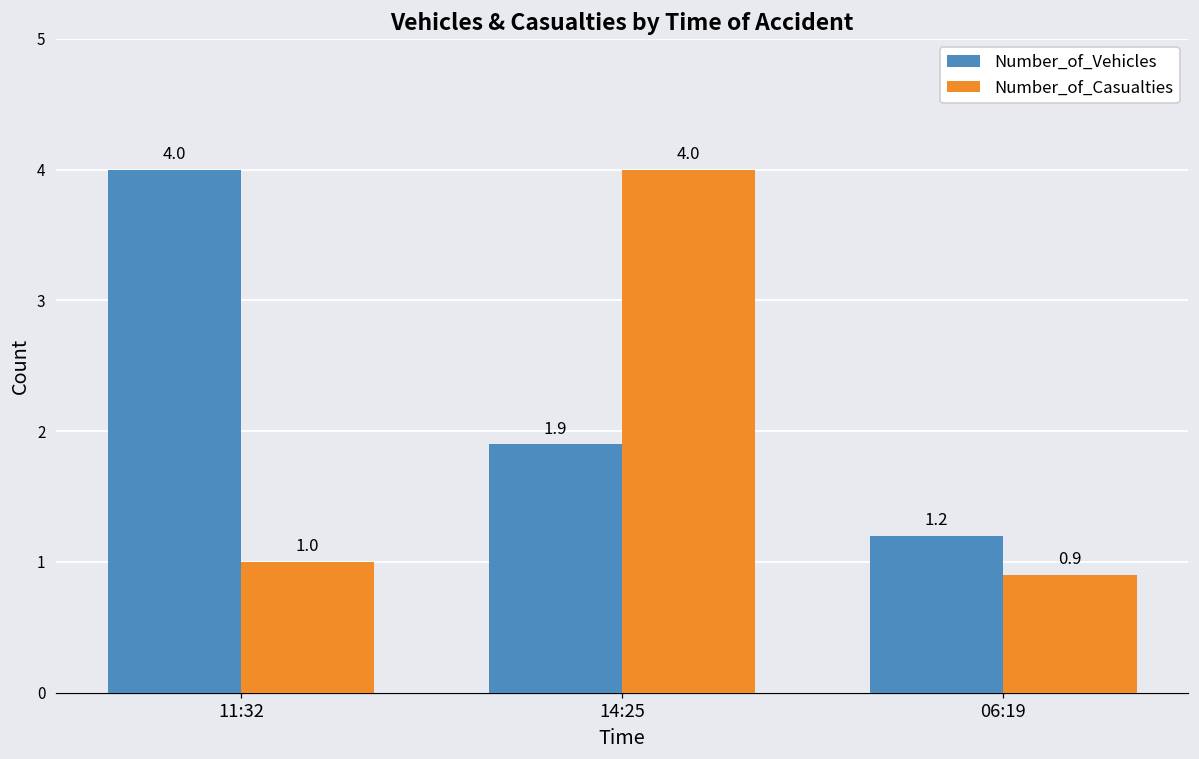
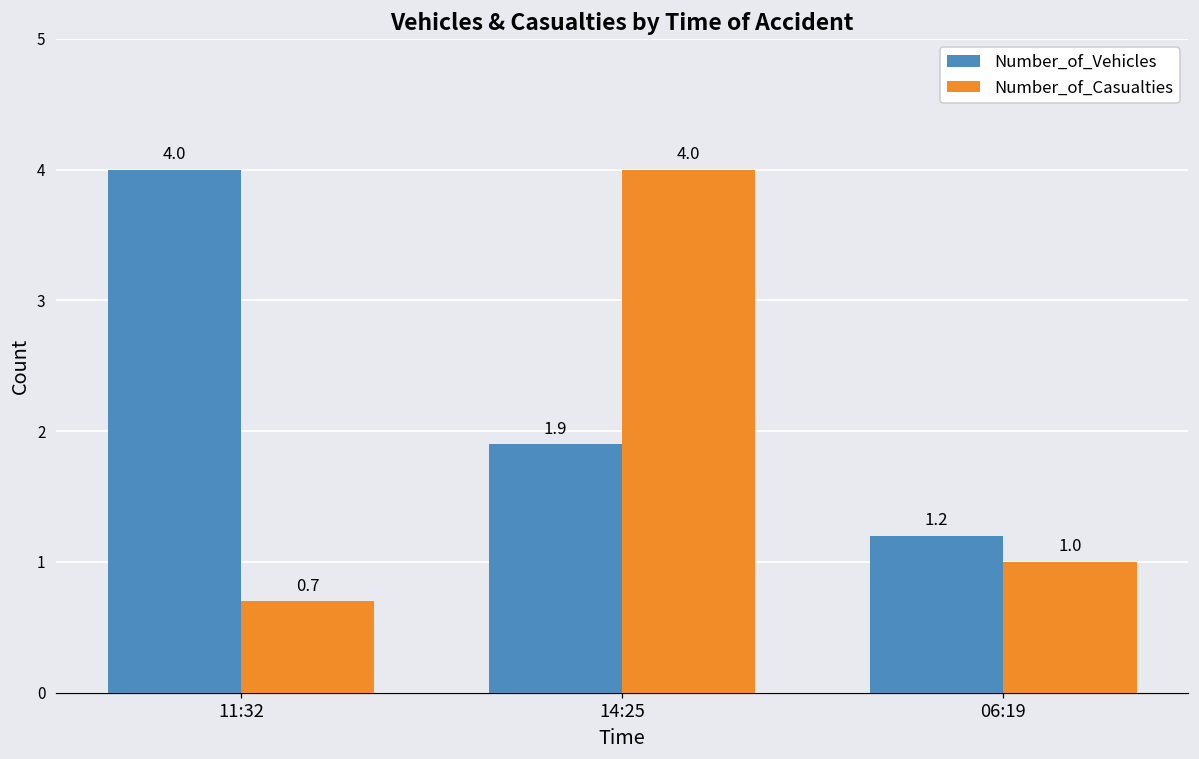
Number_of_Casualties, 11:32: 1.0 -> 0.7
Number_of_Casualties, 06:19: 0.9 -> 1.0
